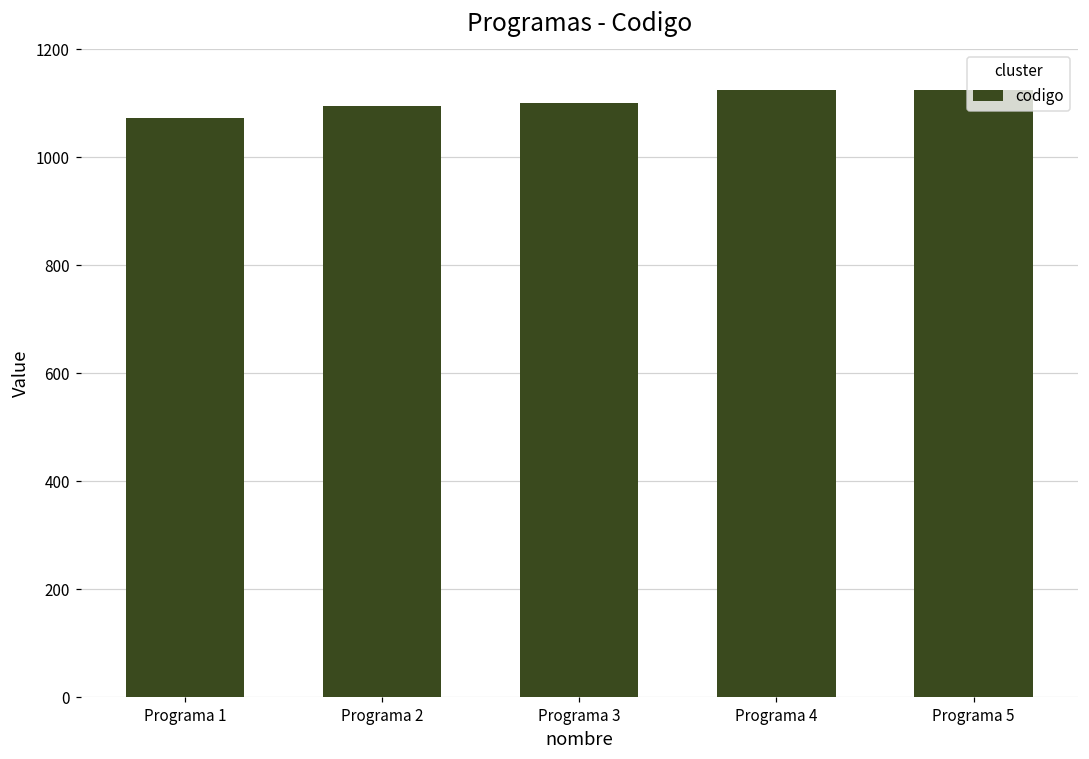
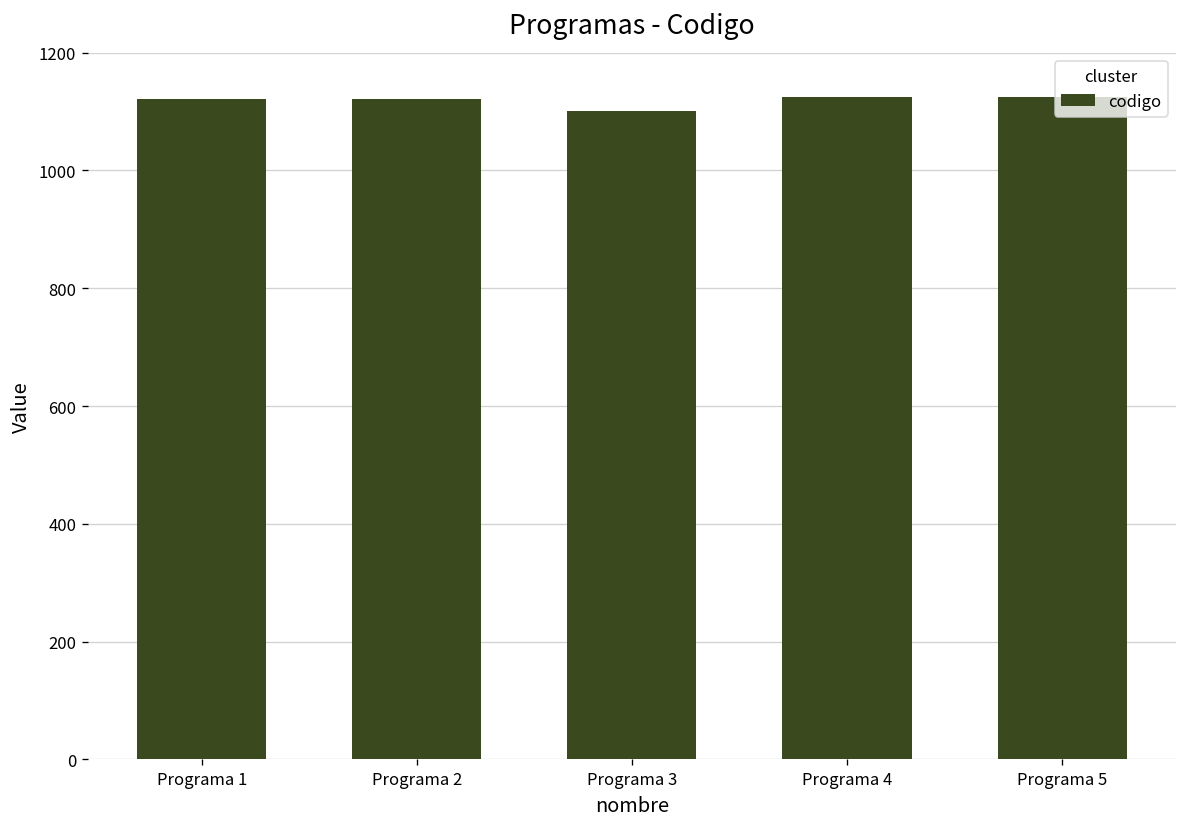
Programa 1: 1070 -> 1120
Programa 2: 1100 -> 1120
